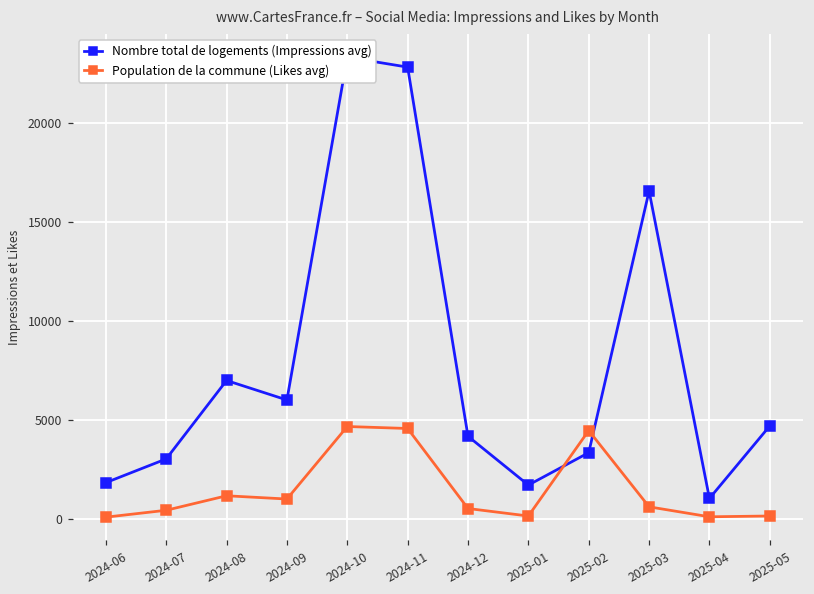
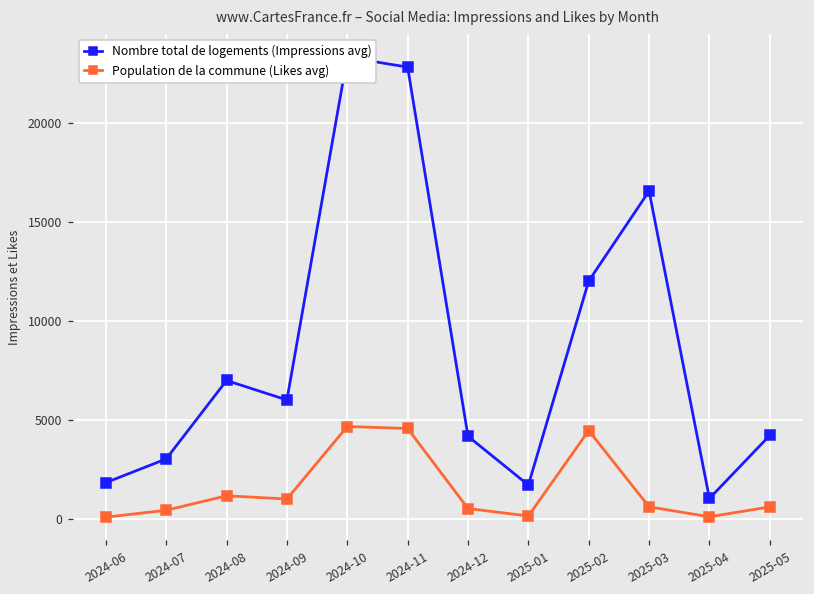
Nombre total de logements (Impressions avg), 2025-02: 3300 -> 12000
Nombre total de logements (Impressions avg), 2025-05: 4700 -> 4200
Population de la commune (Likes avg), 2025-05: 100 -> 600
